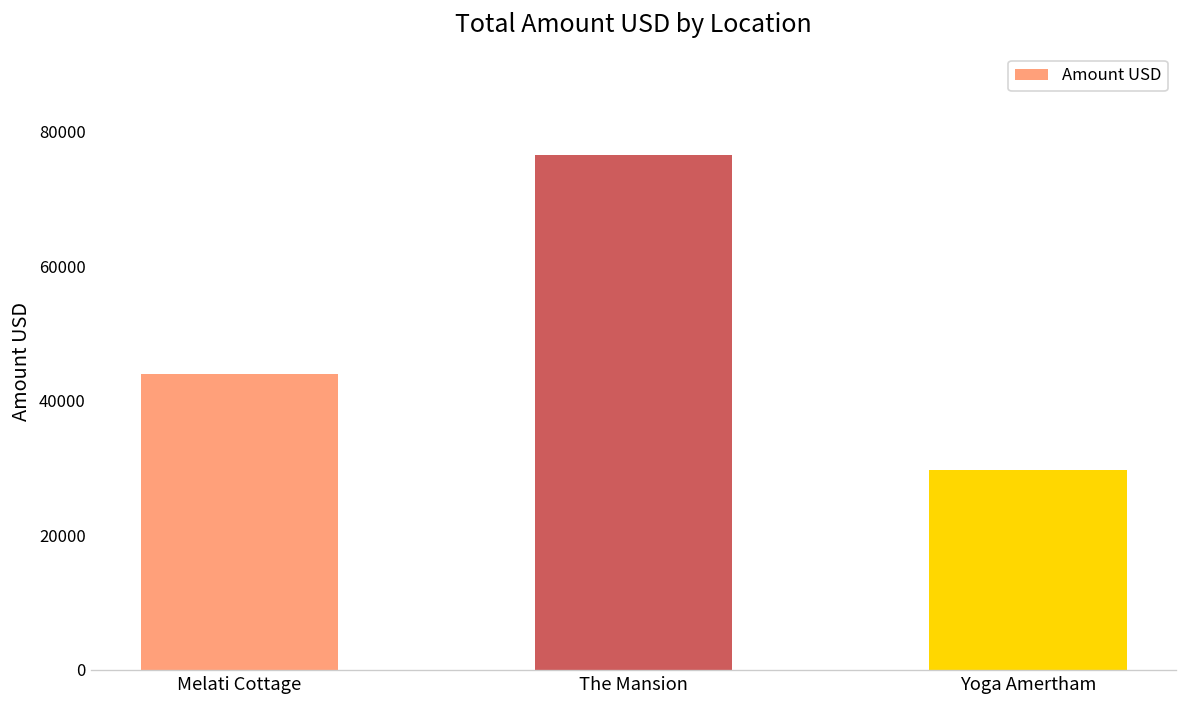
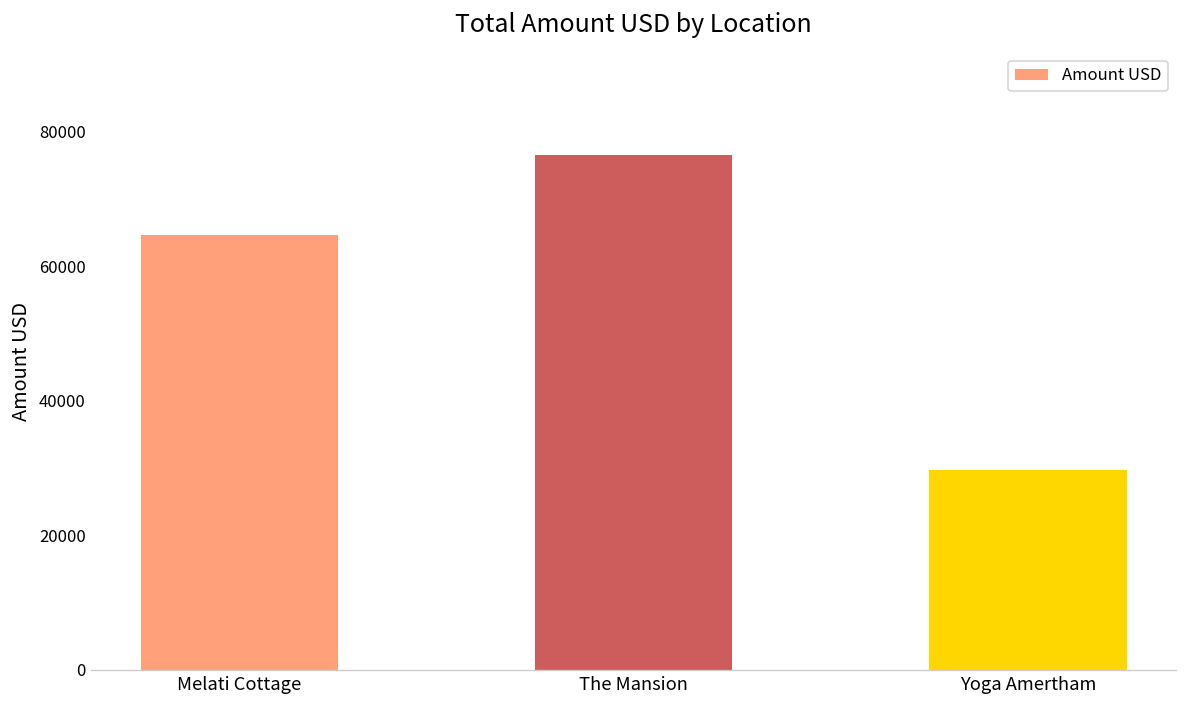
Melati Cottage: 44000 -> 65000
